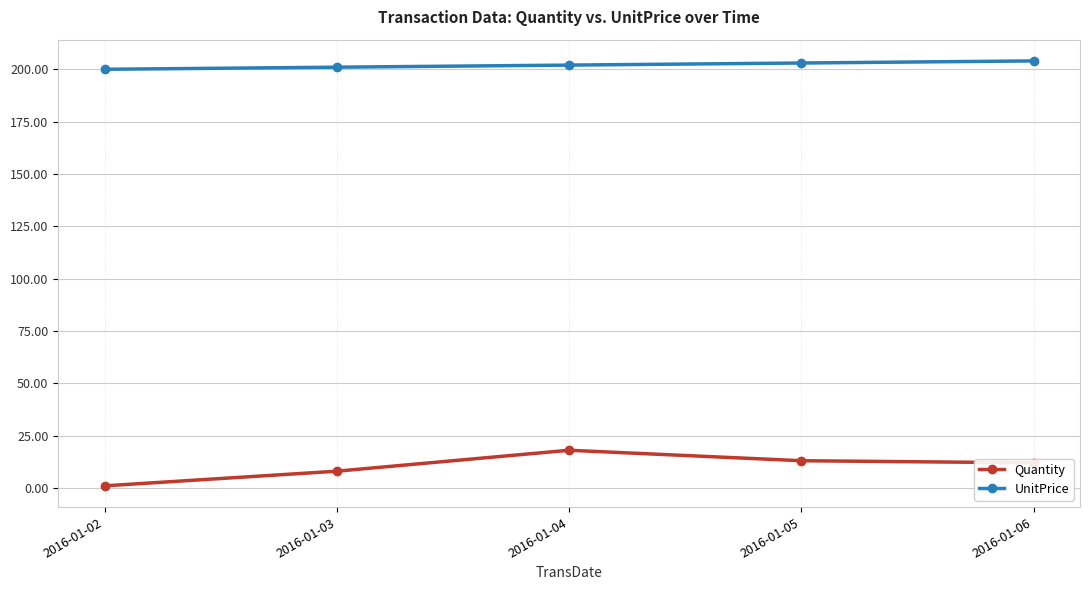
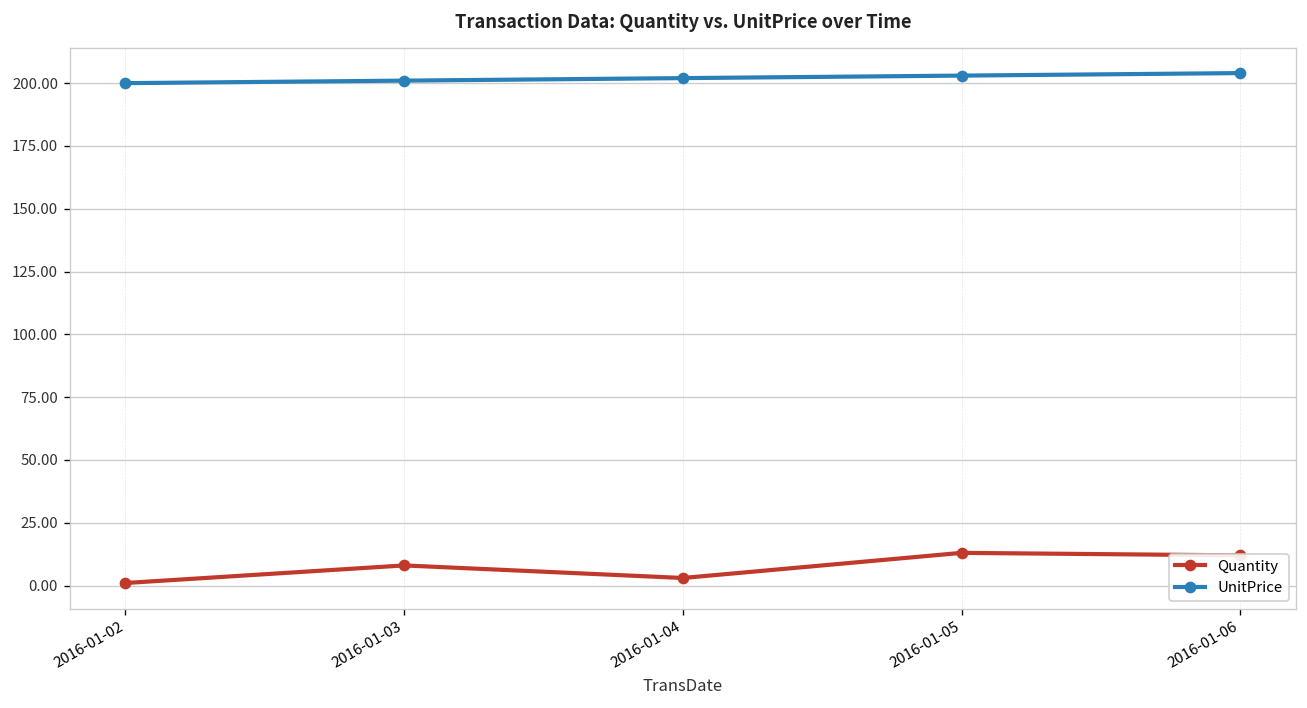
Quantity, 2016-01-04: 18 -> 3
